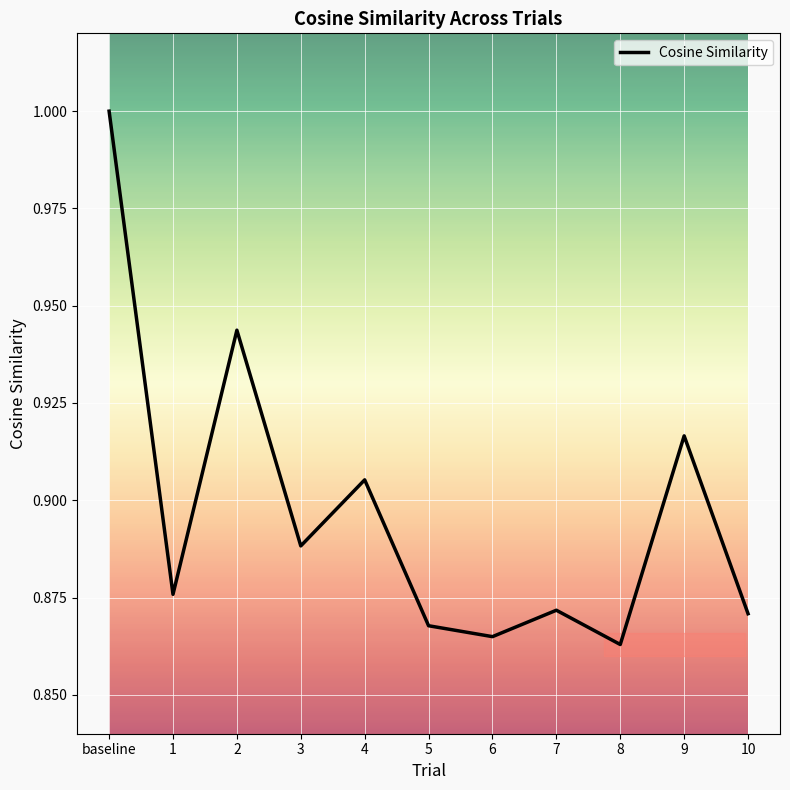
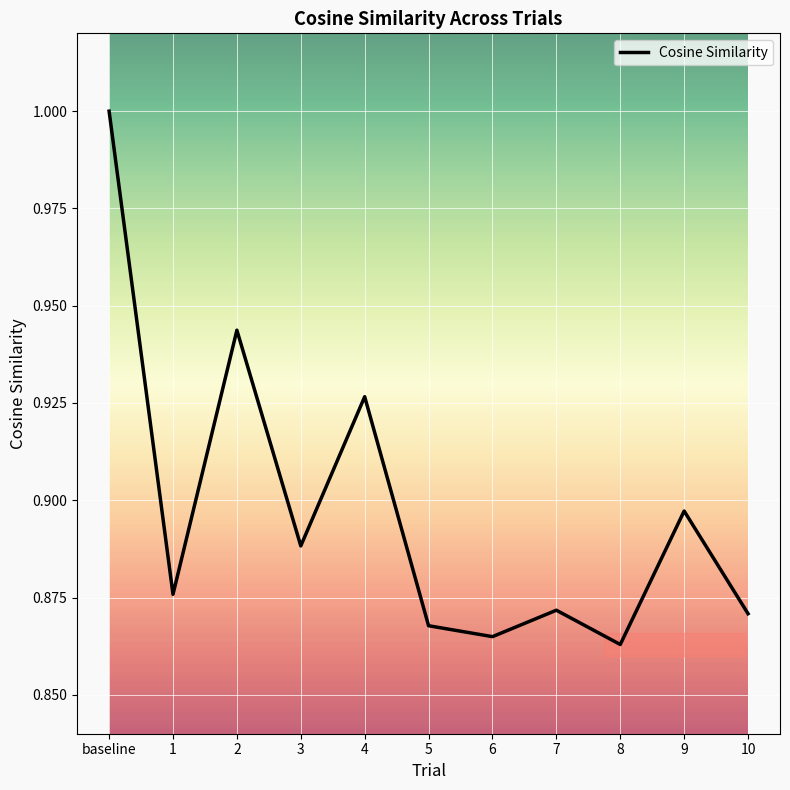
4: 0.905 -> 0.927
9: 0.917 -> 0.897
